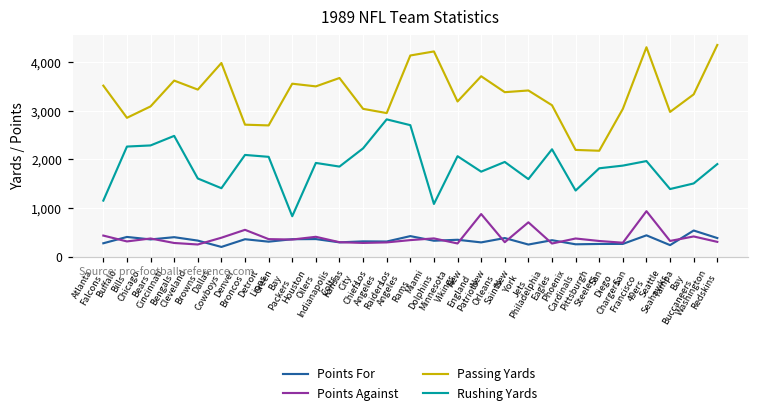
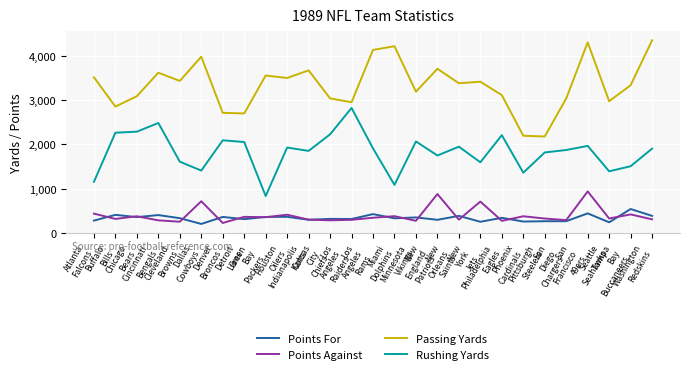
Points Against, Dallas Cowboys: 400 -> 700
Points Against, Denver Broncos: 600 -> 200
Rushing Yards, Los Angeles Rams: 2,700 -> 1,900
